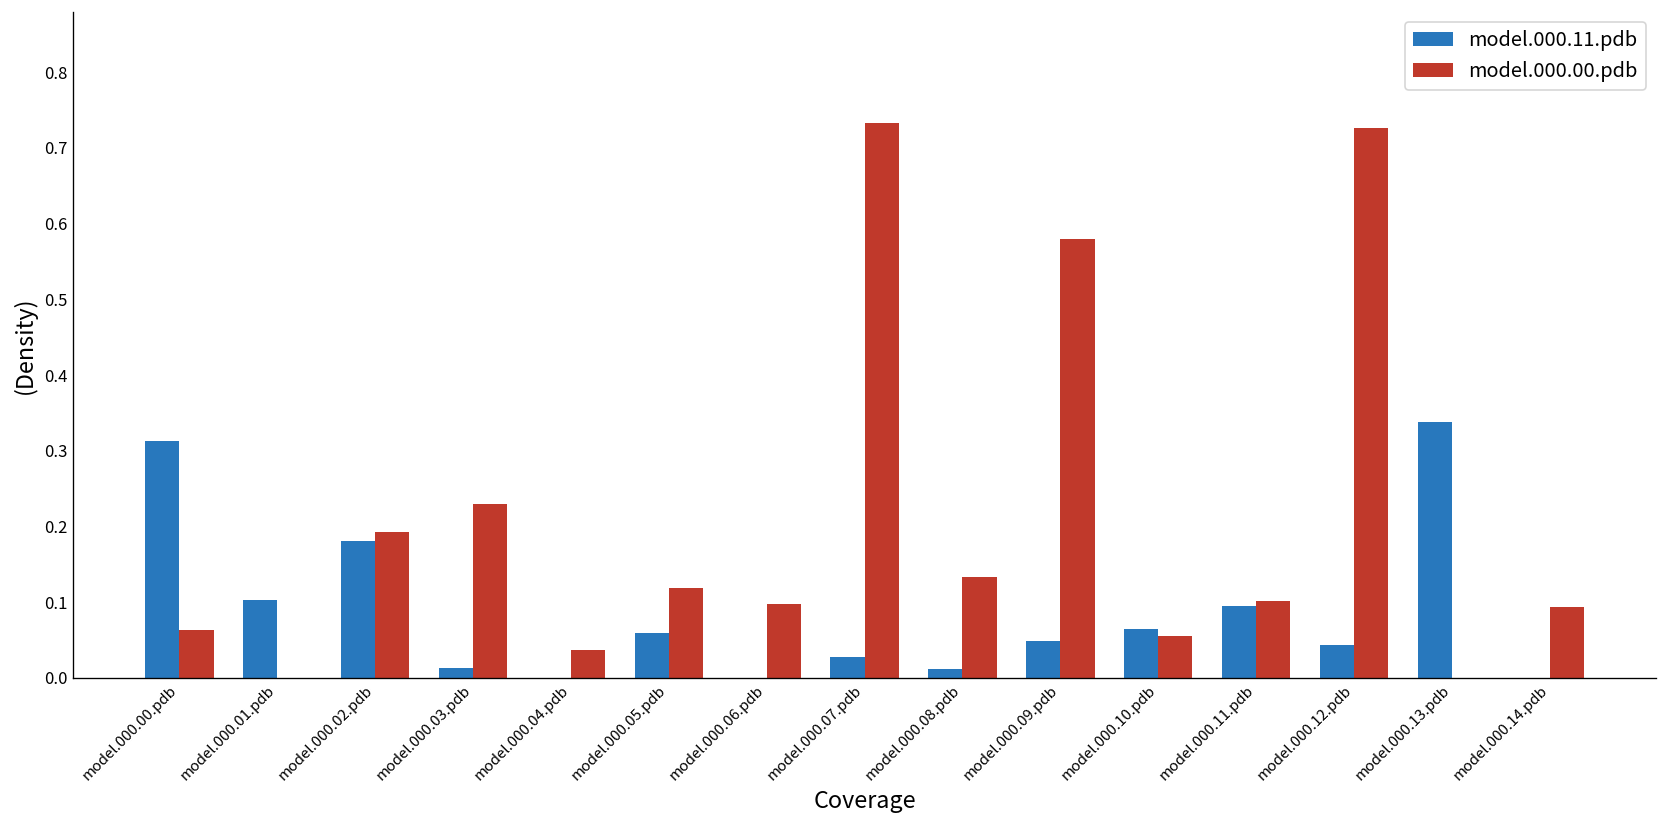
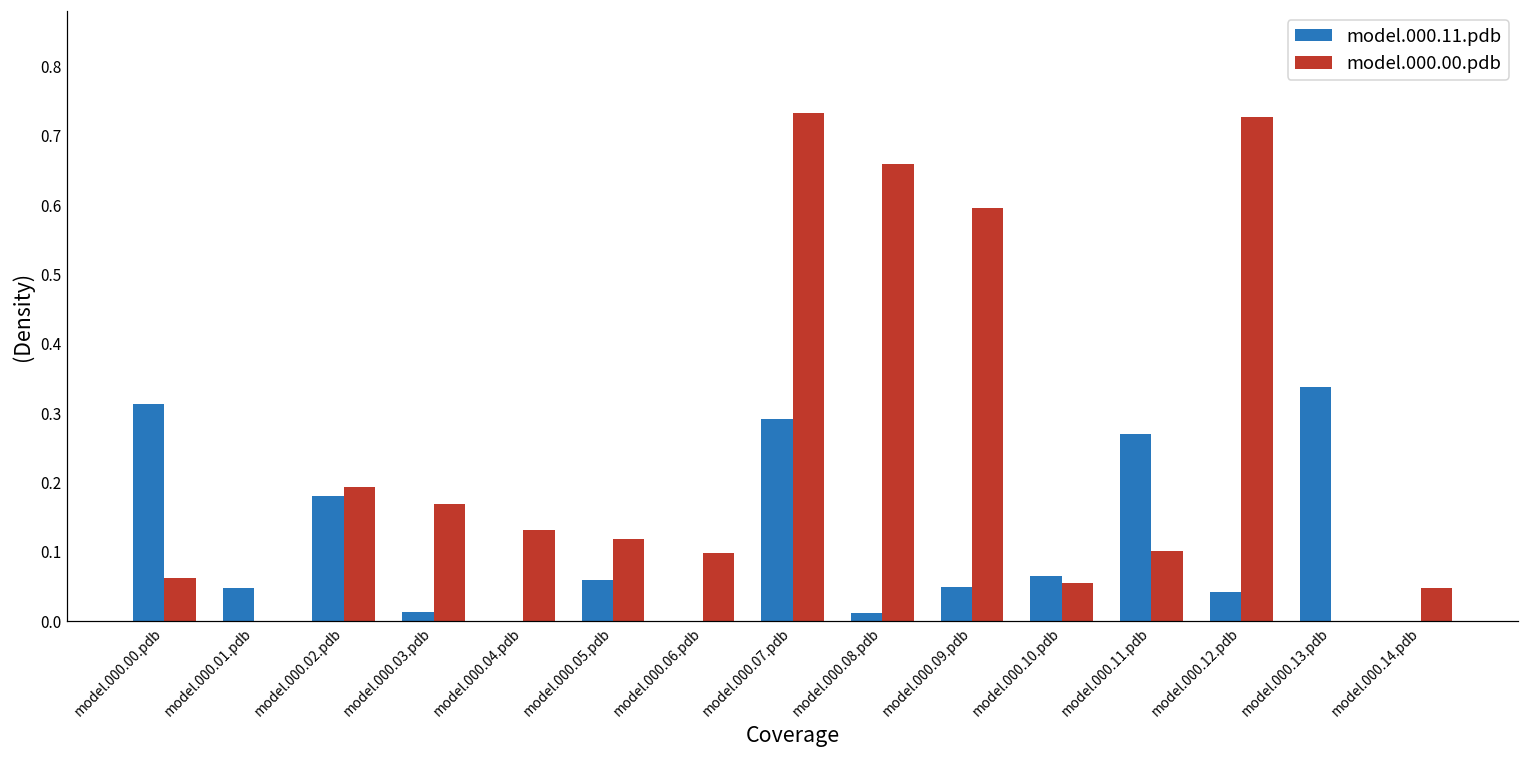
model.000.11.pdb, model.000.01.pdb: 0.10 -> 0.05
model.000.00.pdb, model.000.03.pdb: 0.23 -> 0.17
model.000.00.pdb, model.000.04.pdb: 0.04 -> 0.13
model.000.11.pdb, model.000.07.pdb: 0.03 -> 0.29
model.000.00.pdb, model.000.08.pdb: 0.13 -> 0.66
model.000.00.pdb, model.000.09.pdb: 0.58 -> 0.60
model.000.11.pdb, model.000.11.pdb: 0.10 -> 0.27
model.000.00.pdb, model.000.14.pdb: 0.09 -> 0.05
